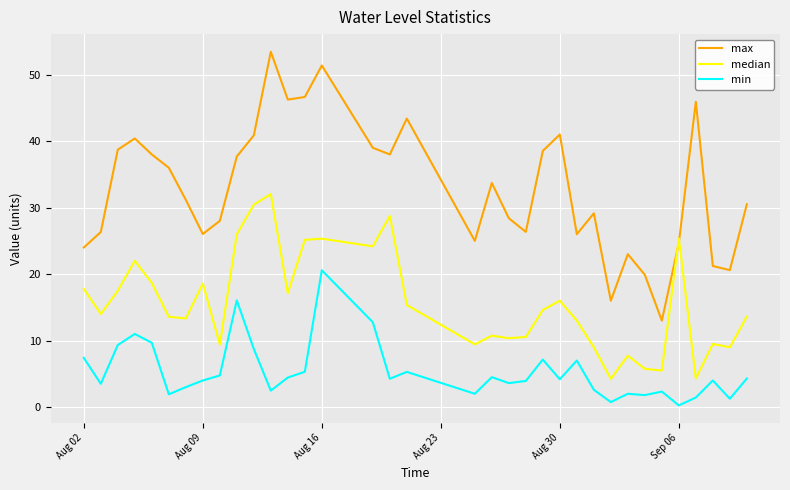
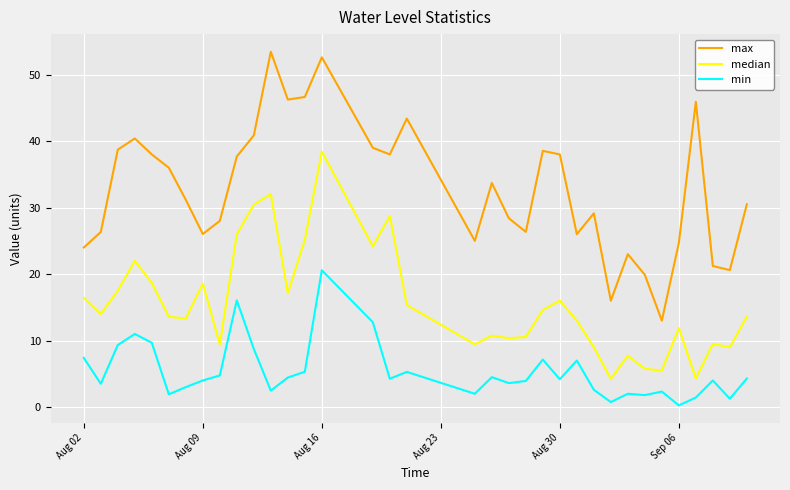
median, Aug 02: 18 -> 16
max, Aug 16: 51 -> 53
median, Aug 16: 25 -> 38
max, Aug 30: 41 -> 38
median, Sep 06: 25 -> 12
